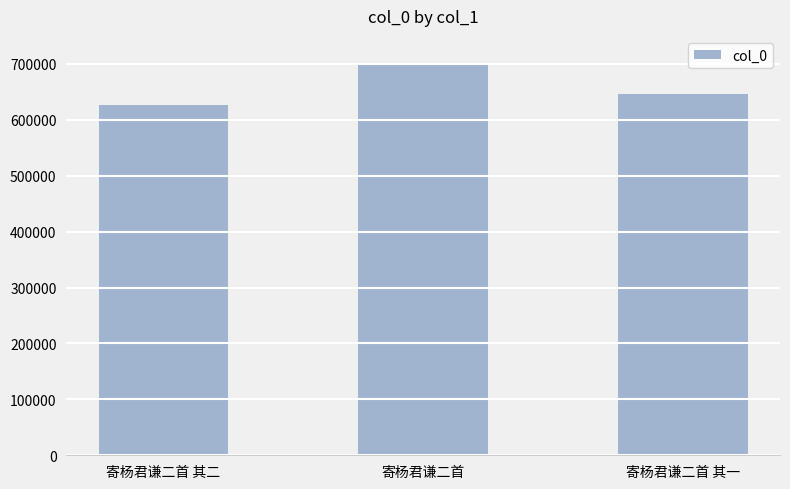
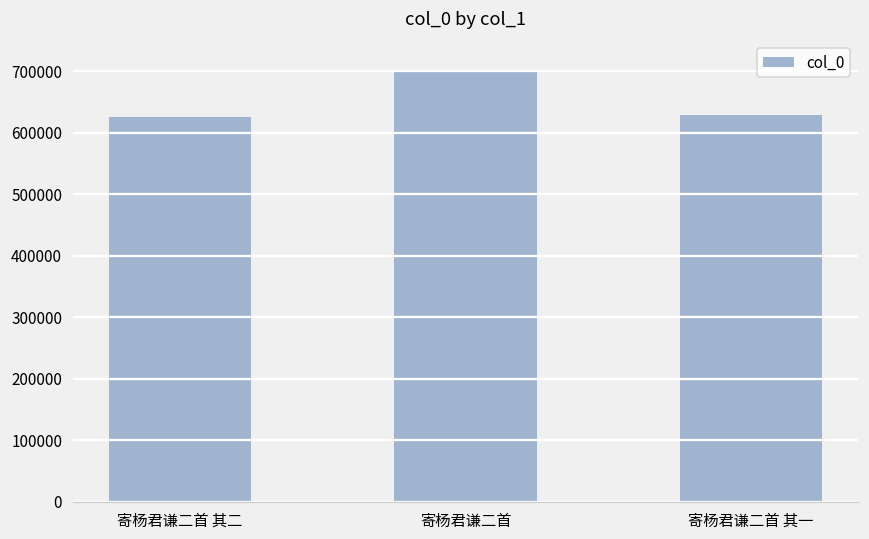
寄杨君谦二首 其一: 650000 -> 630000
